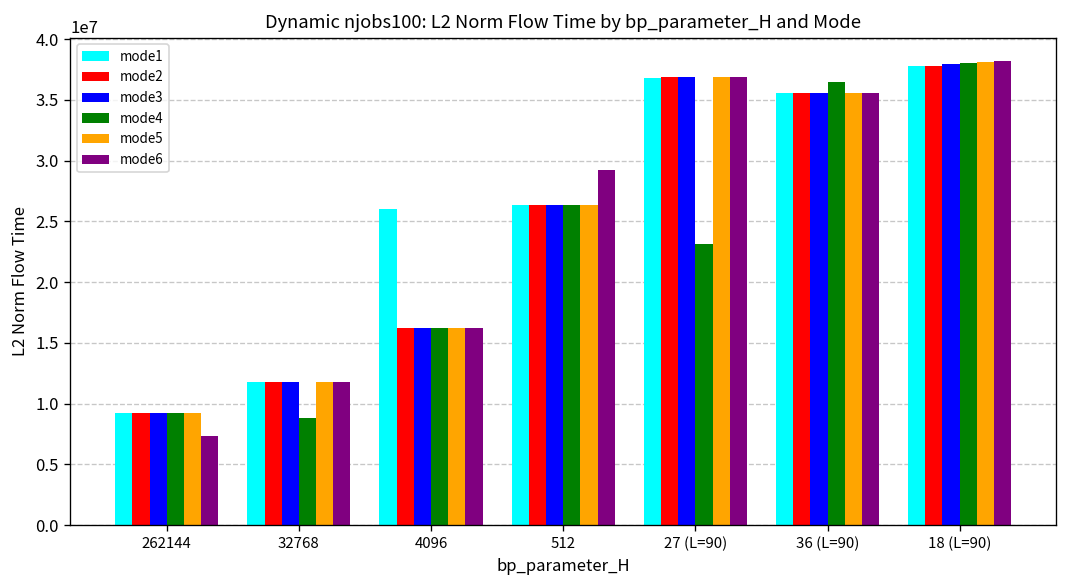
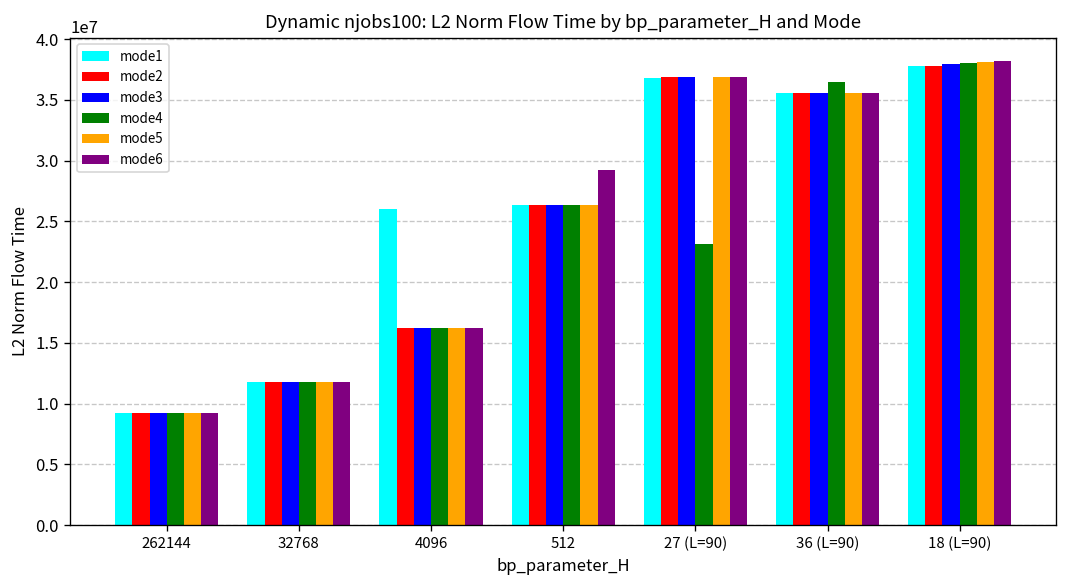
mode6, 262144: 7300000 -> 9300000
mode4, 32768: 8900000 -> 11800000
